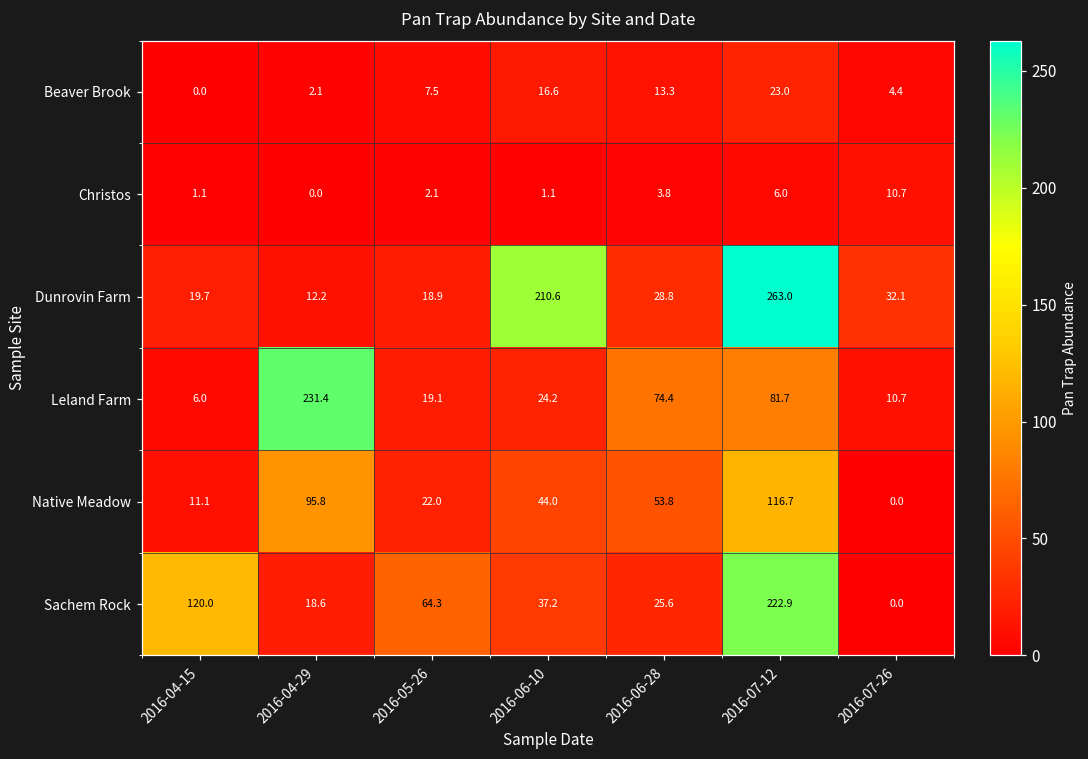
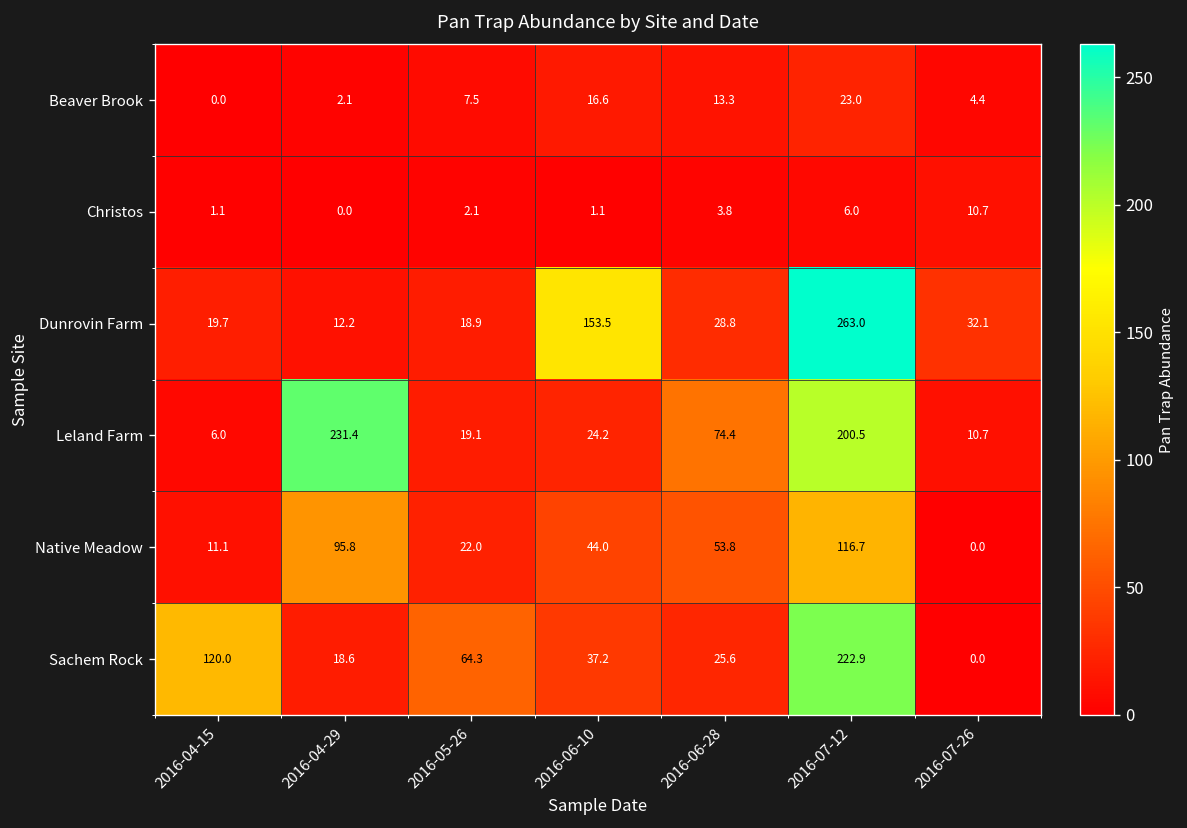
Dunrovin Farm, 2016-06-10: 210.6 -> 153.5
Leland Farm, 2016-07-12: 81.7 -> 200.5
